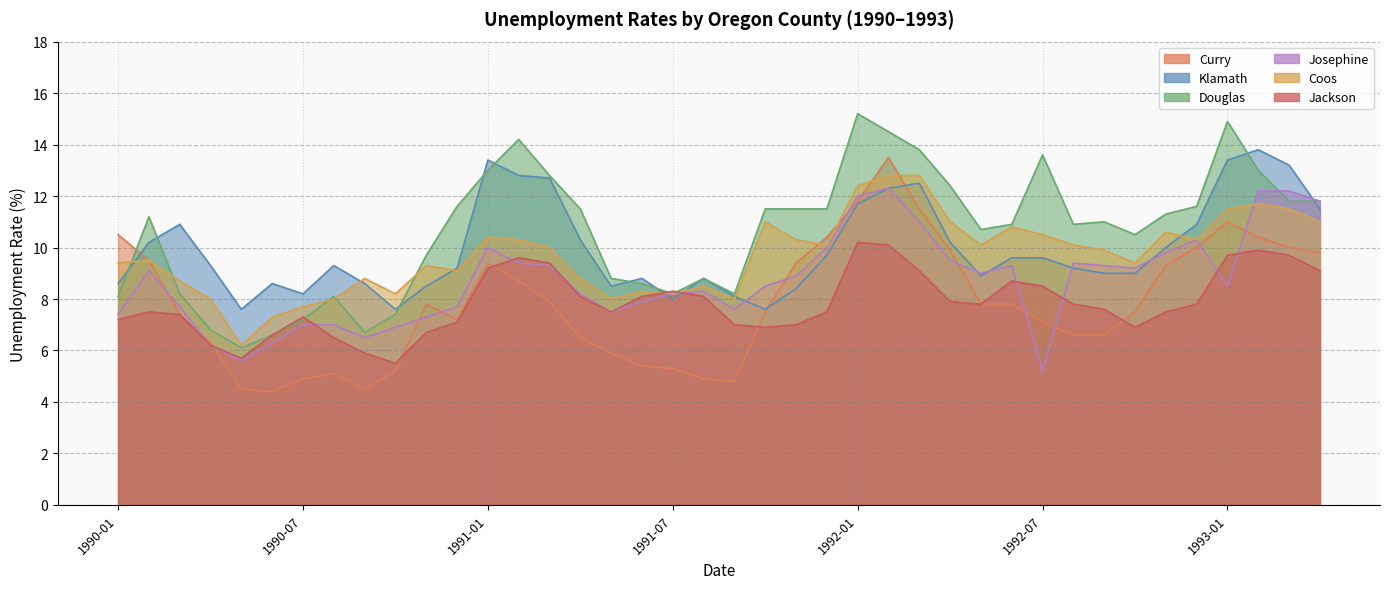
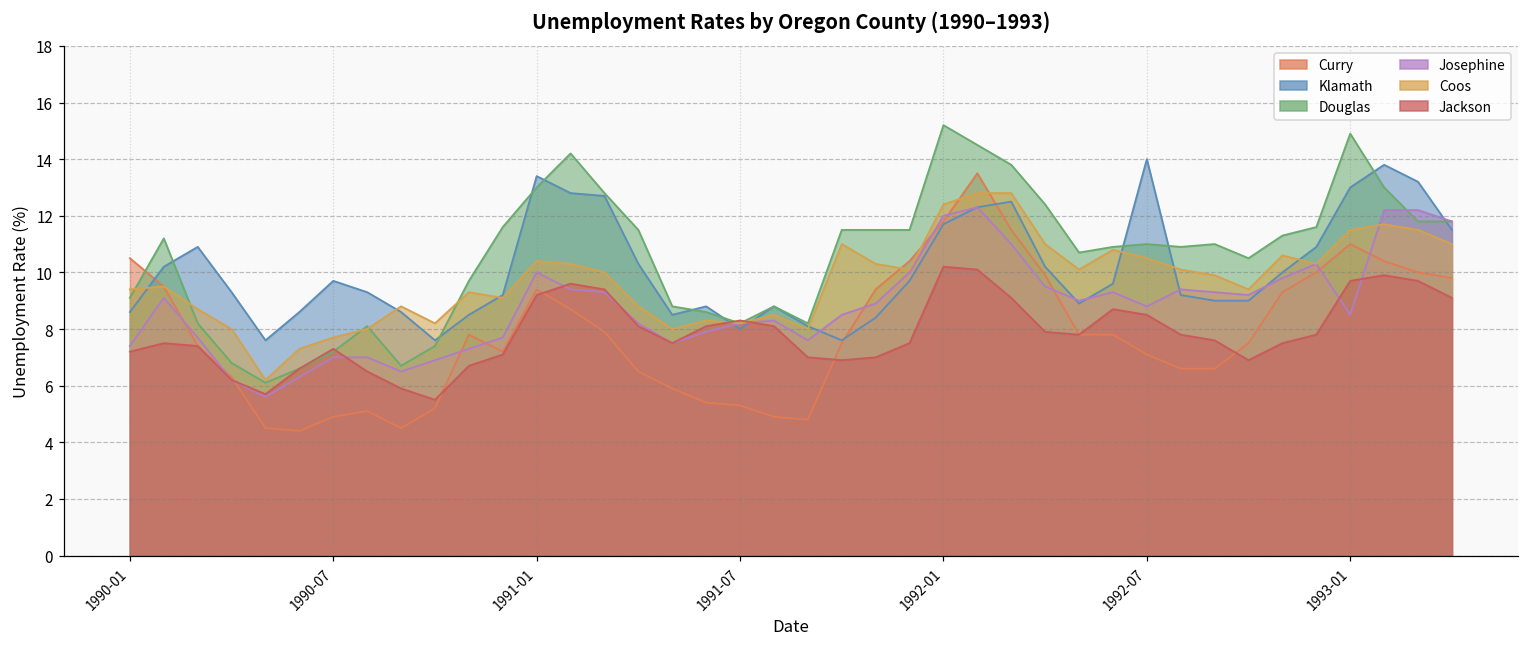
Douglas, 1990-01: 8.1 -> 9.1
Klamath, 1990-07: 8.2 -> 9.7
Klamath, 1992-07: 9.6 -> 14.0
Douglas, 1992-07: 13.6 -> 11.0
Josephine, 1992-07: 5.2 -> 8.8
Klamath, 1993-01: 13.4 -> 13.0
